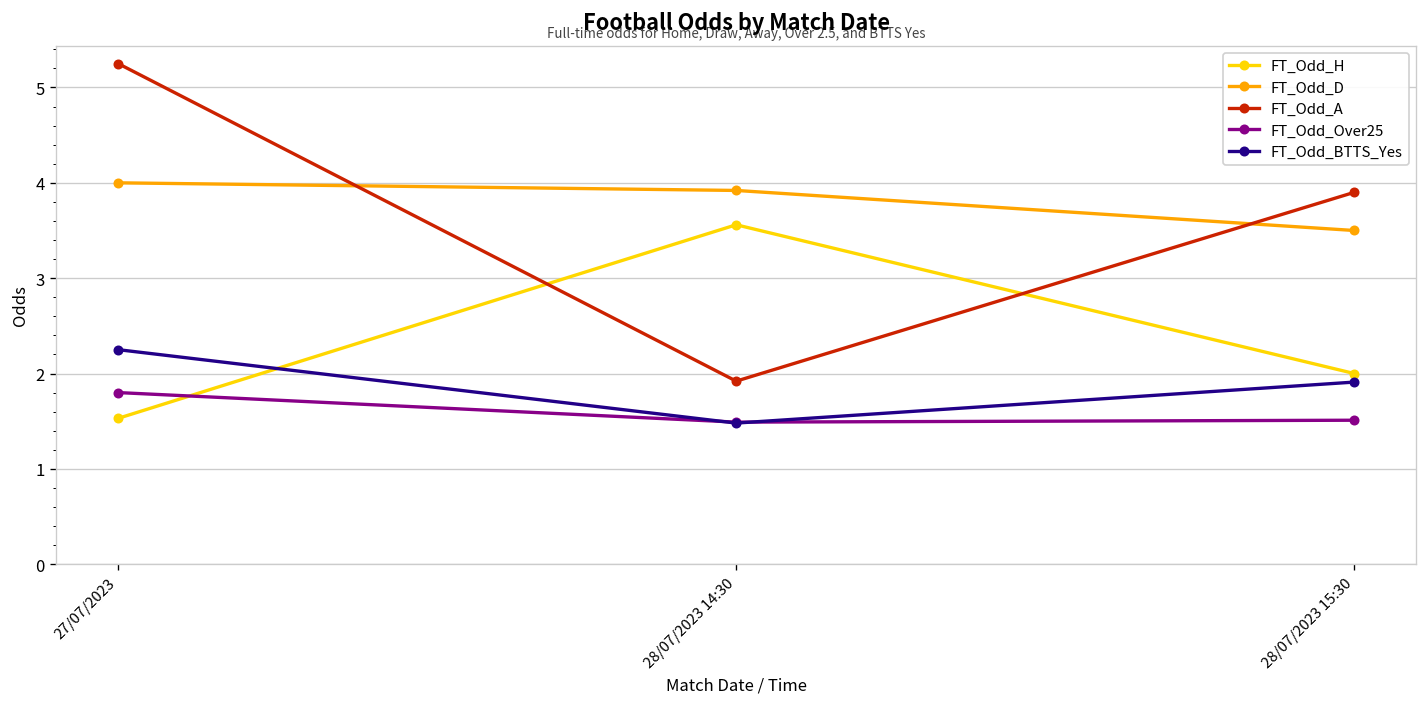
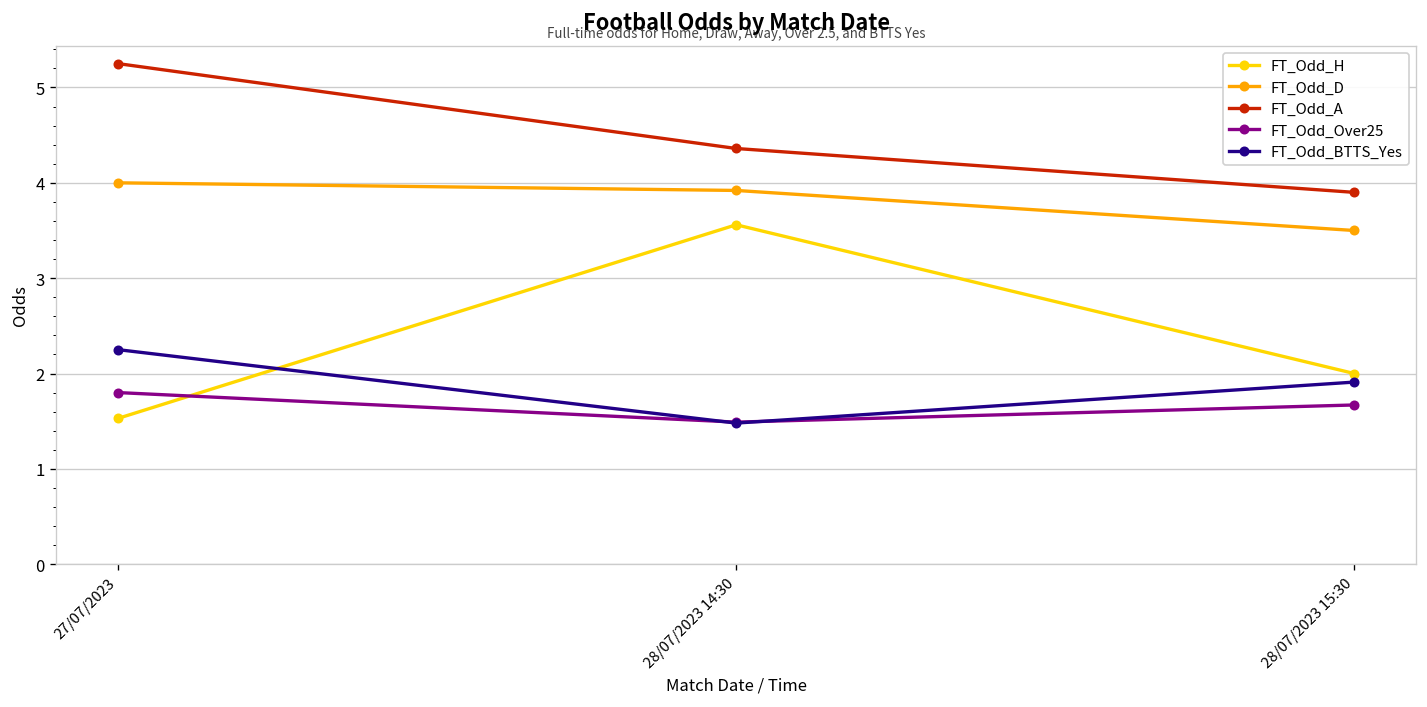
FT_Odd_A, 28/07/2023 14:30: 1.9 -> 4.4
FT_Odd_Over25, 28/07/2023 15:30: 1.5 -> 1.7
